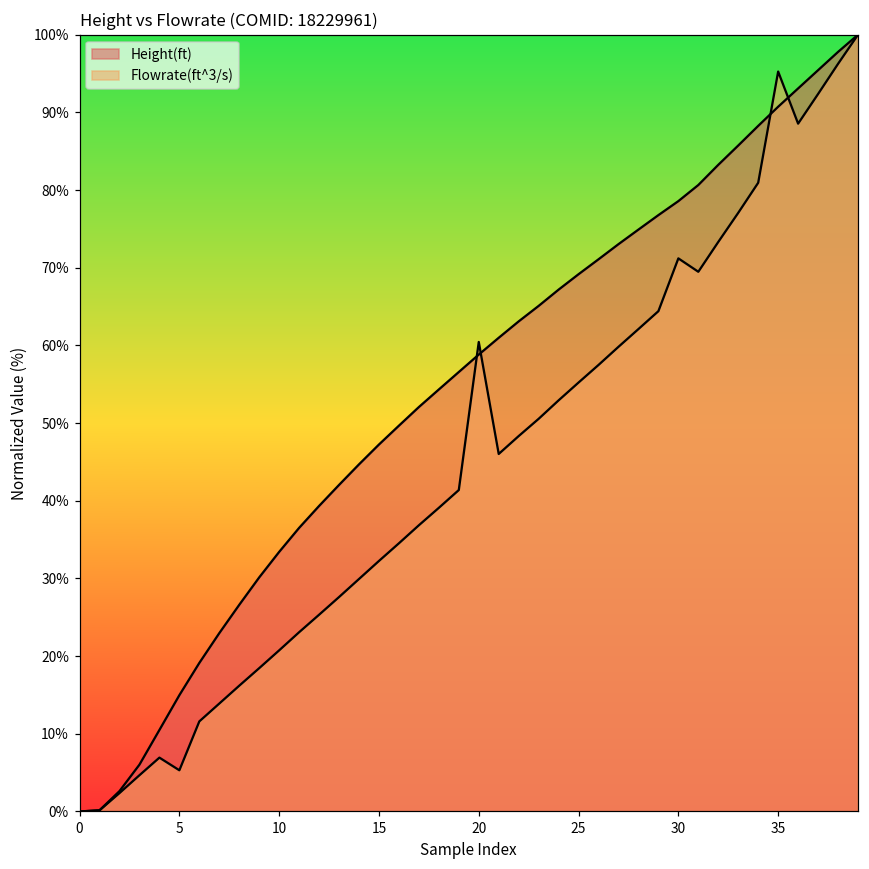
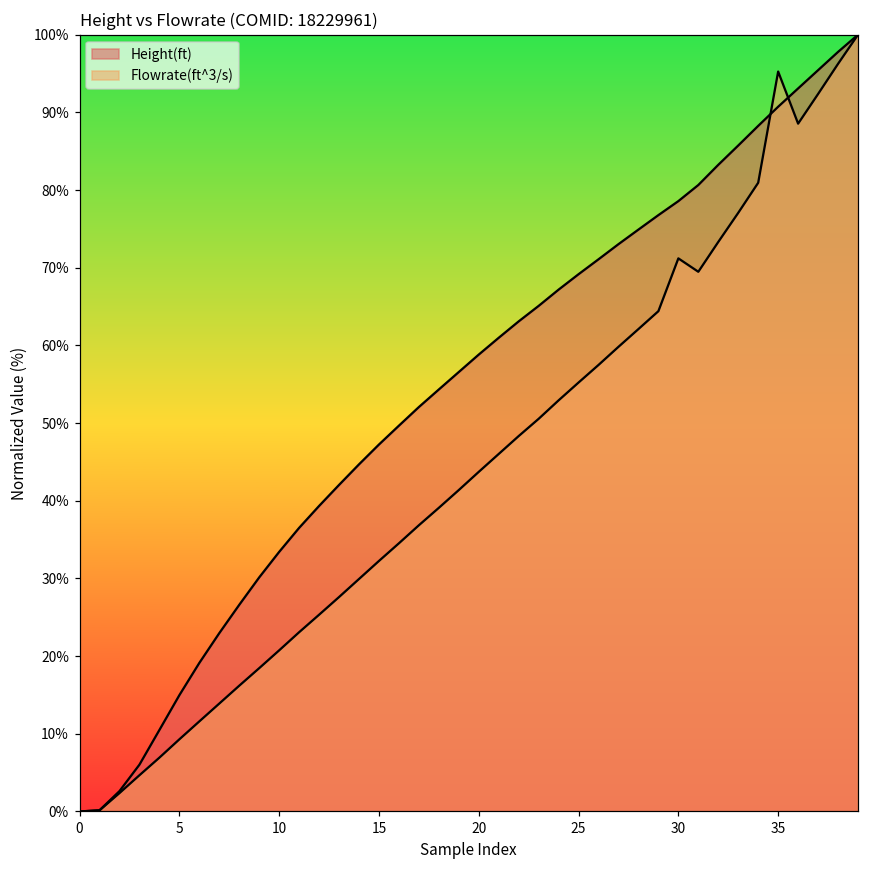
Flowrate(ft^3/s), 5: 5% -> 9%
Flowrate(ft^3/s), 20: 60% -> 44%
